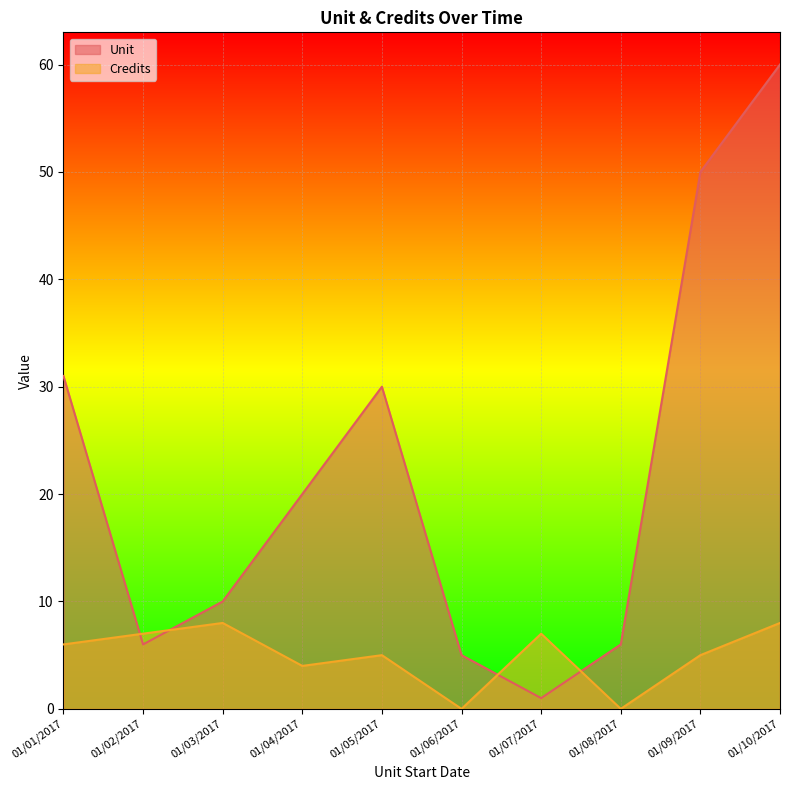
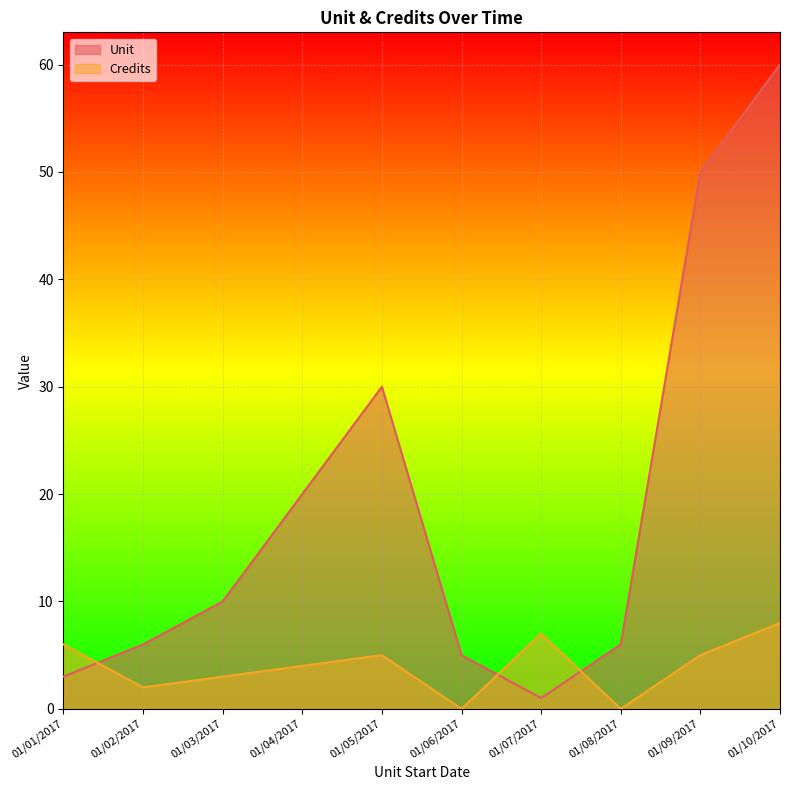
Unit, 01/01/2017: 31 -> 3
Credits, 01/02/2017: 7 -> 2
Credits, 01/03/2017: 8 -> 3
